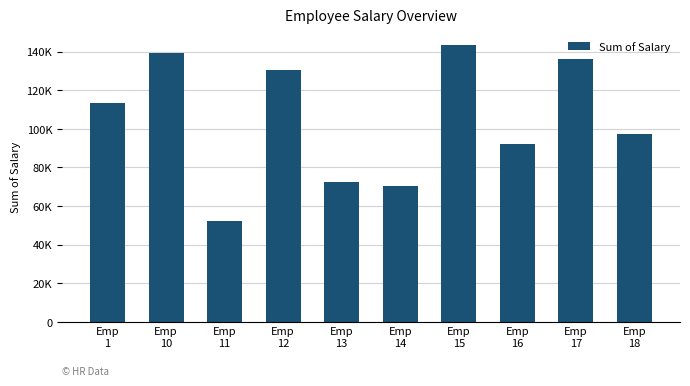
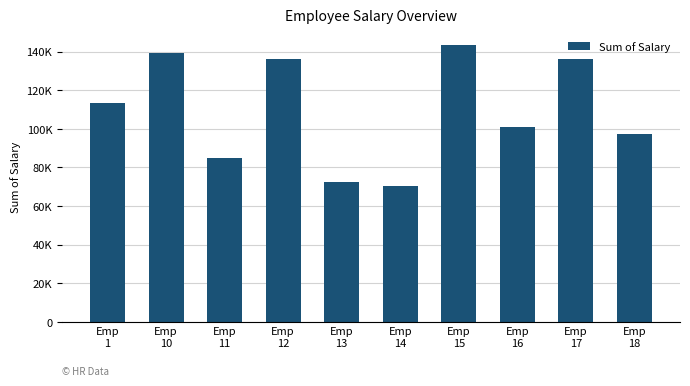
Emp 11: 52000 -> 85000
Emp 12: 131000 -> 136000
Emp 16: 92000 -> 101000
